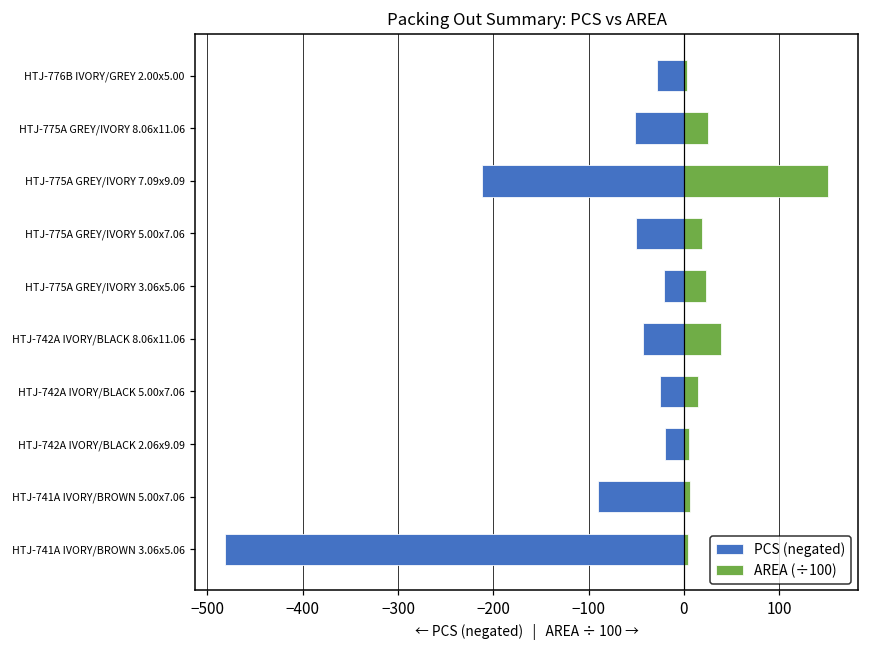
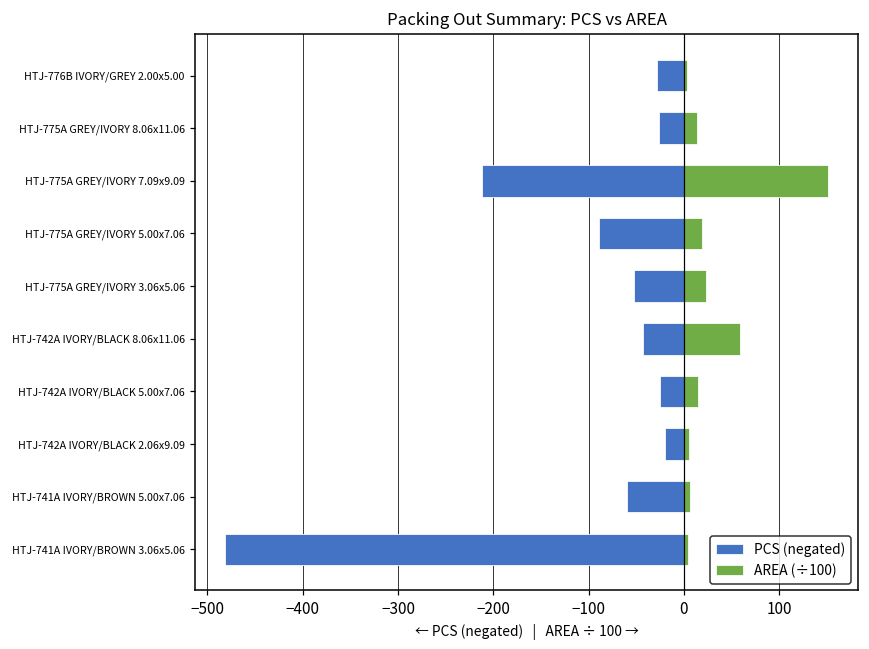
PCS (negated), HTJ-775A GREY/IVORY 8.06x11.06: -50 -> -30
AREA (÷100), HTJ-775A GREY/IVORY 8.06x11.06: 30 -> 10
PCS (negated), HTJ-775A GREY/IVORY 5.00x7.06: -50 -> -90
PCS (negated), HTJ-775A GREY/IVORY 3.06x5.06: -20 -> -50
AREA (÷100), HTJ-742A IVORY/BLACK 8.06x11.06: 40 -> 60
PCS (negated), HTJ-741A IVORY/BROWN 5.00x7.06: -90 -> -60
